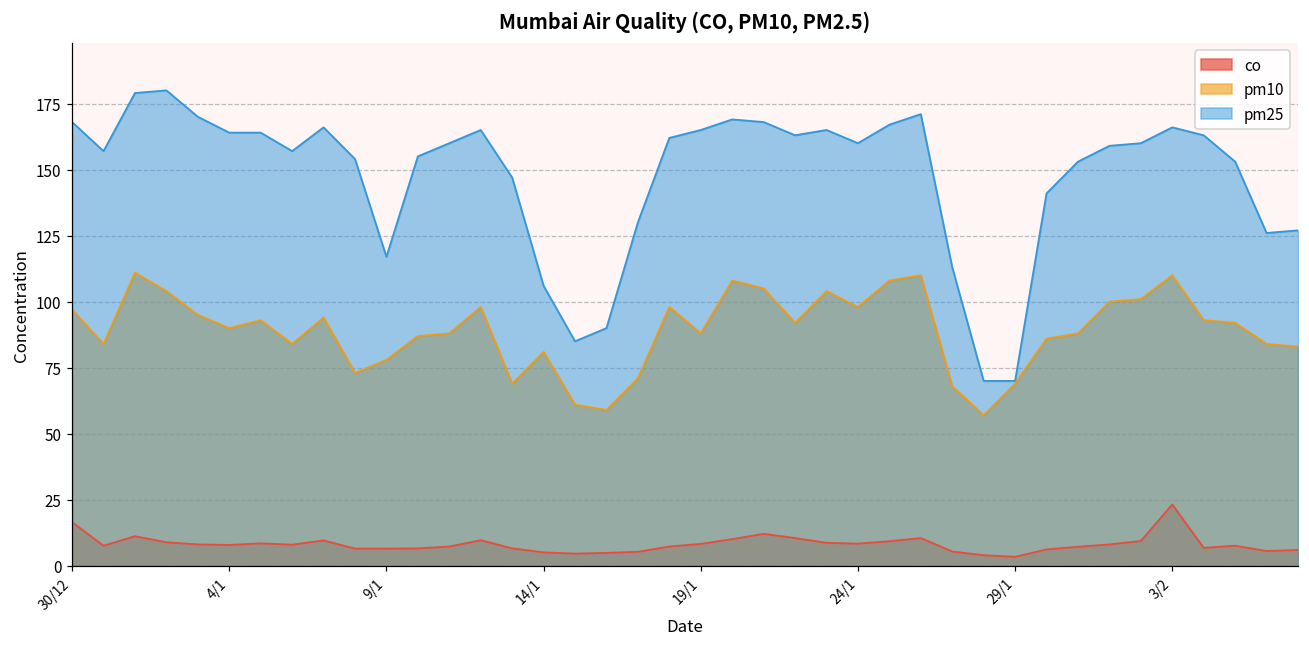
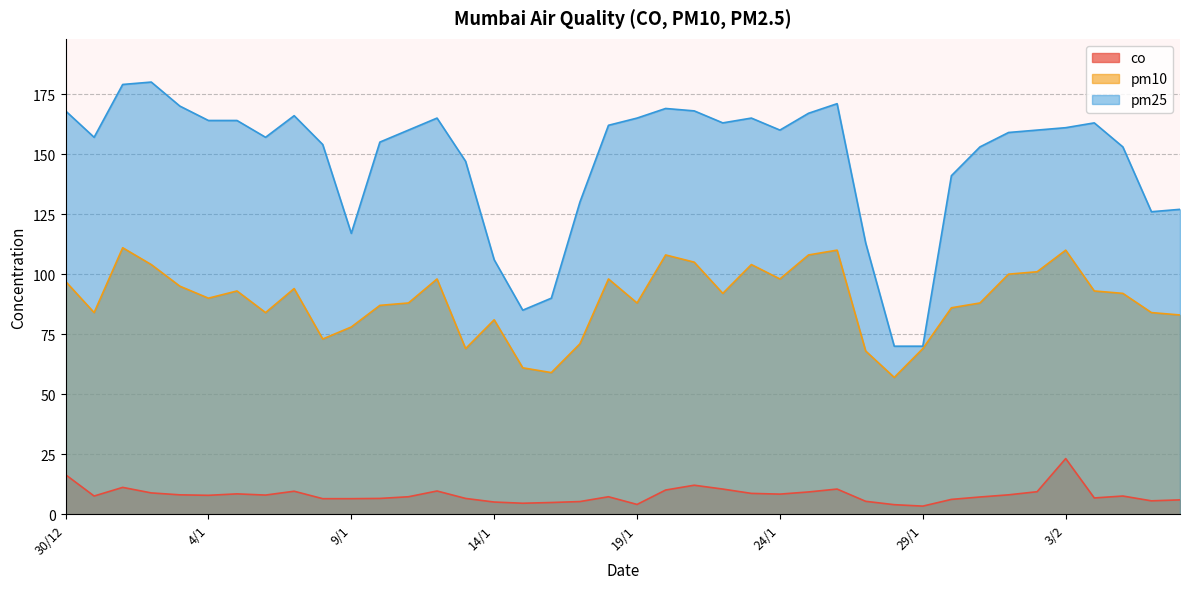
co, 19/1: 8 -> 4
pm25, 3/2: 166 -> 161
